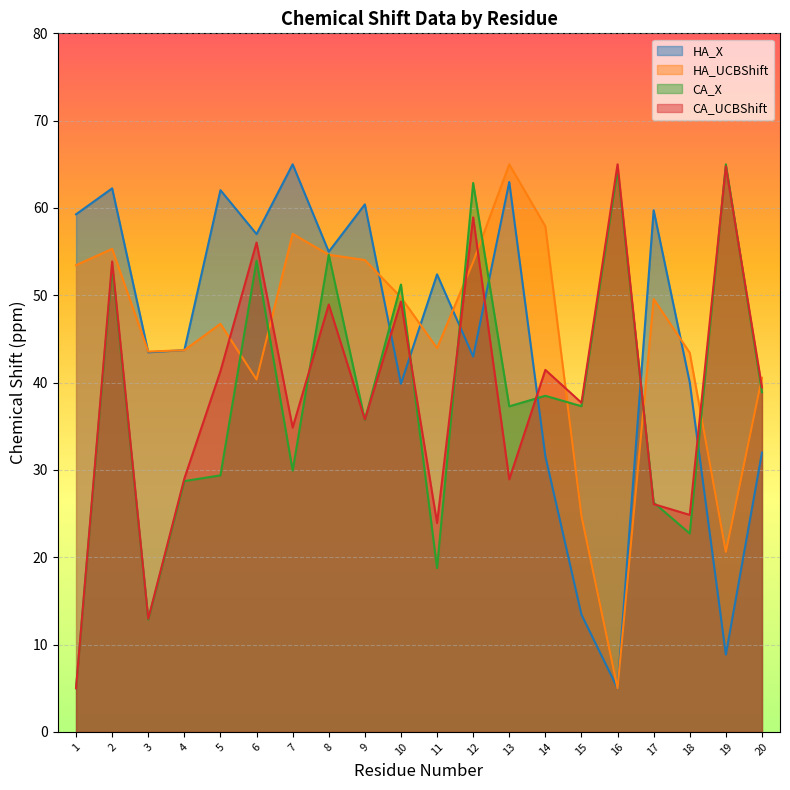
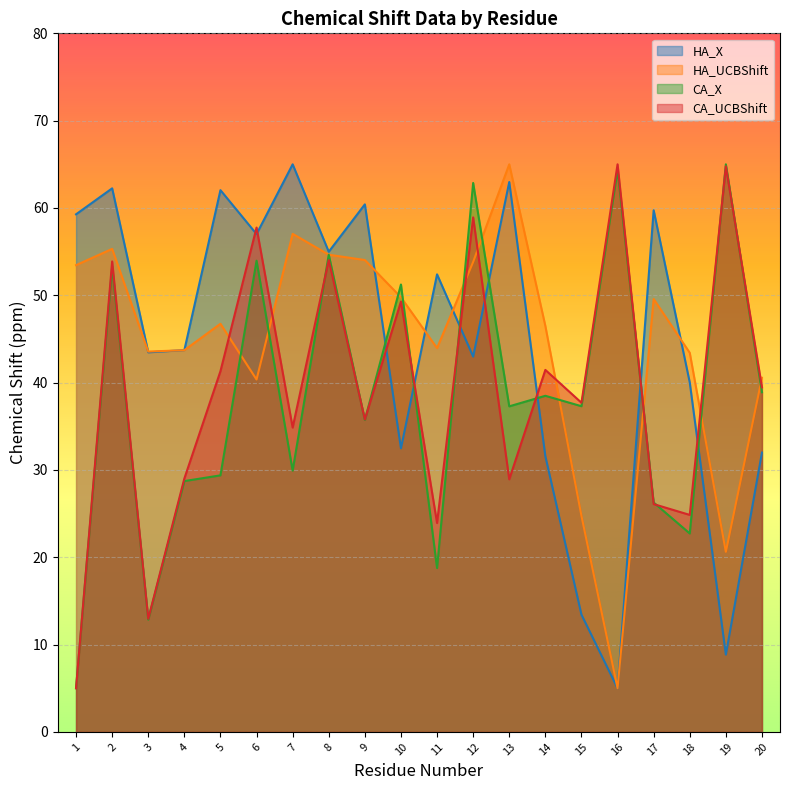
CA_UCBShift, 6: 56 -> 58
CA_UCBShift, 8: 49 -> 54
HA_X, 10: 40 -> 32
HA_UCBShift, 14: 58 -> 46
